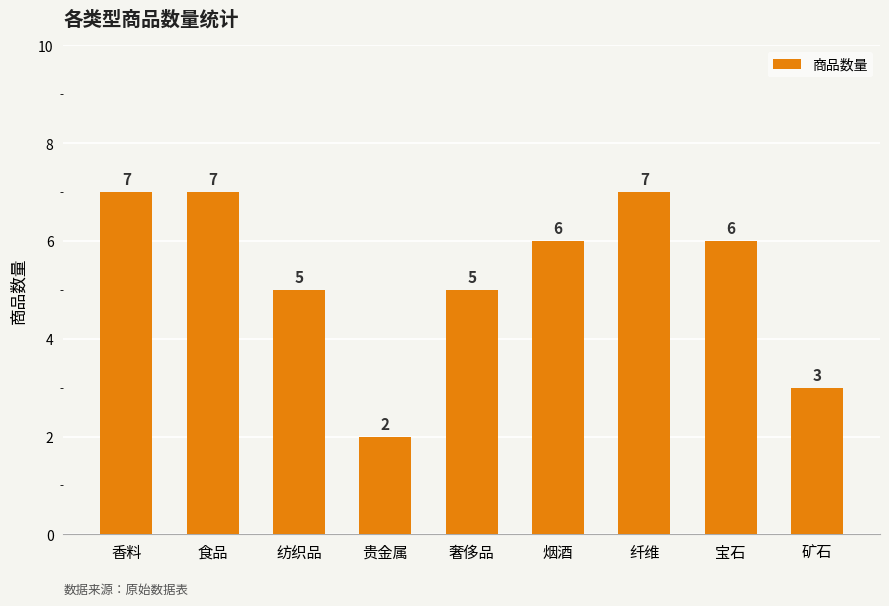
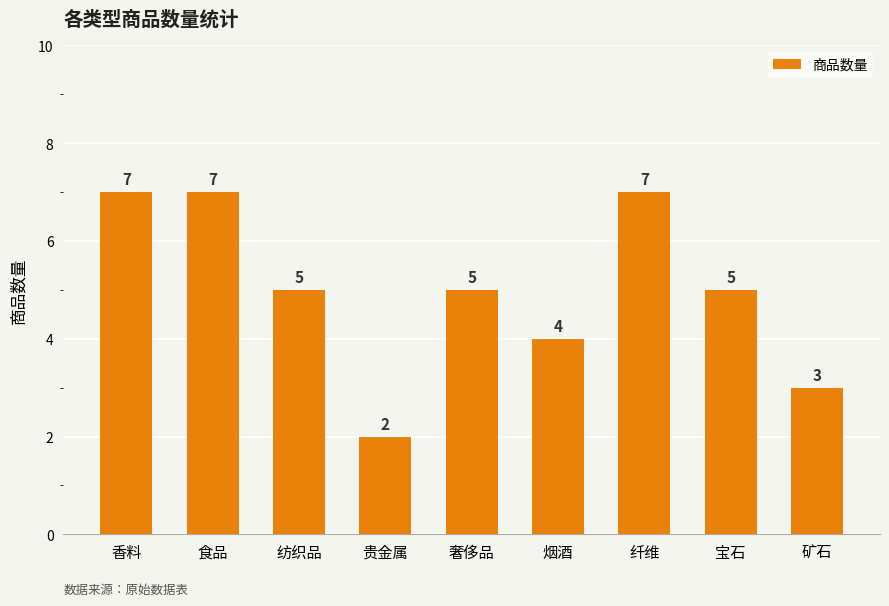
烟酒: 6 -> 4
宝石: 6 -> 5
